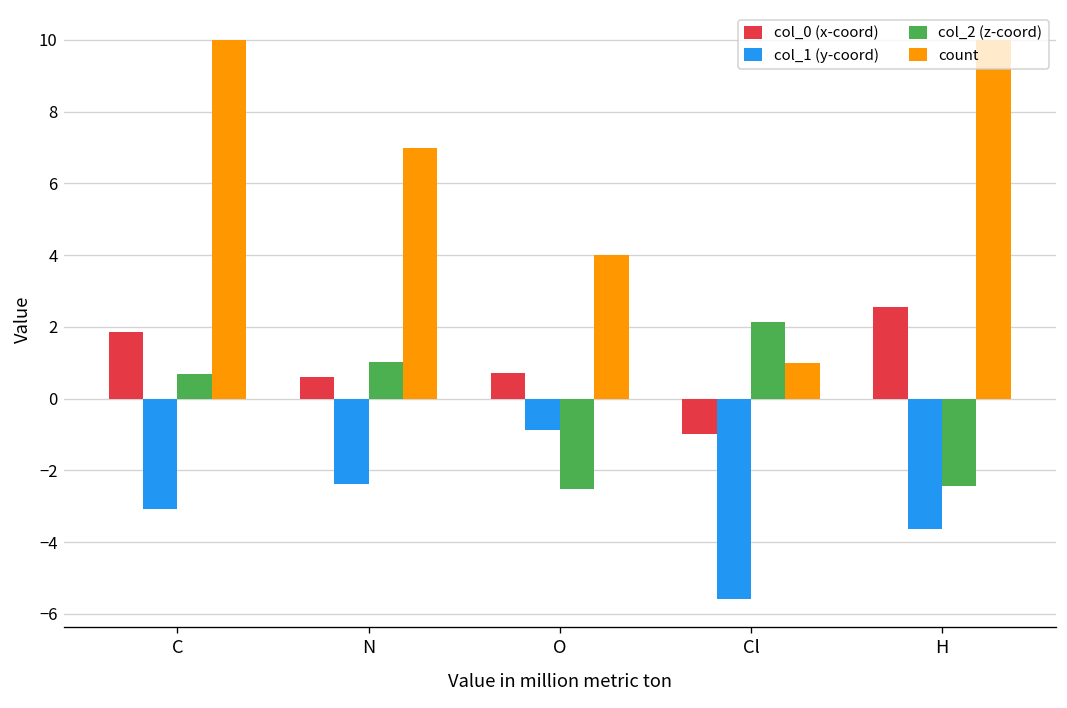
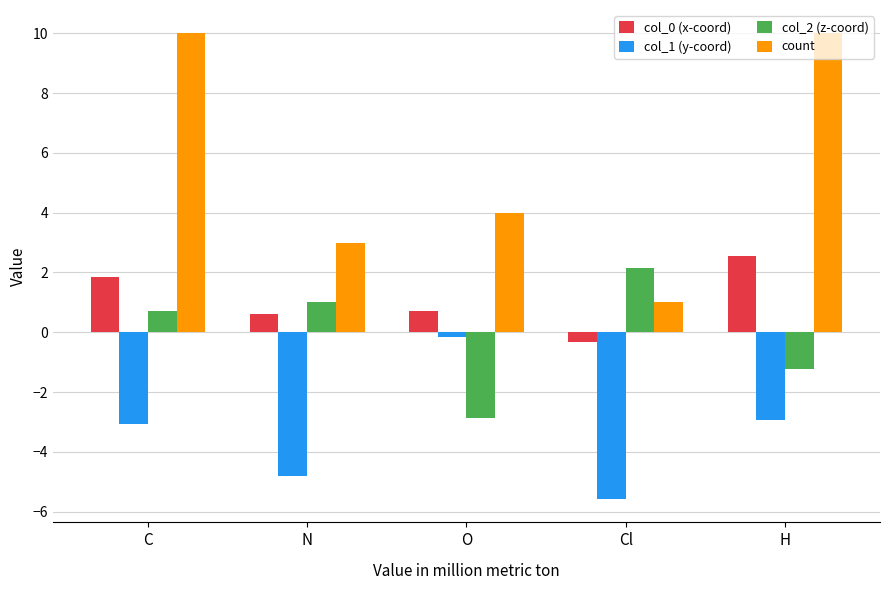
col_1 (y-coord), N: -2.4 -> -4.8
count, N: 7 -> 3
col_1 (y-coord), O: -0.9 -> -0.1
col_2 (z-coord), O: -2.5 -> -2.9
col_0 (x-coord), Cl: -1.0 -> -0.3
col_1 (y-coord), H: -3.6 -> -2.9
col_2 (z-coord), H: -2.4 -> -1.2
